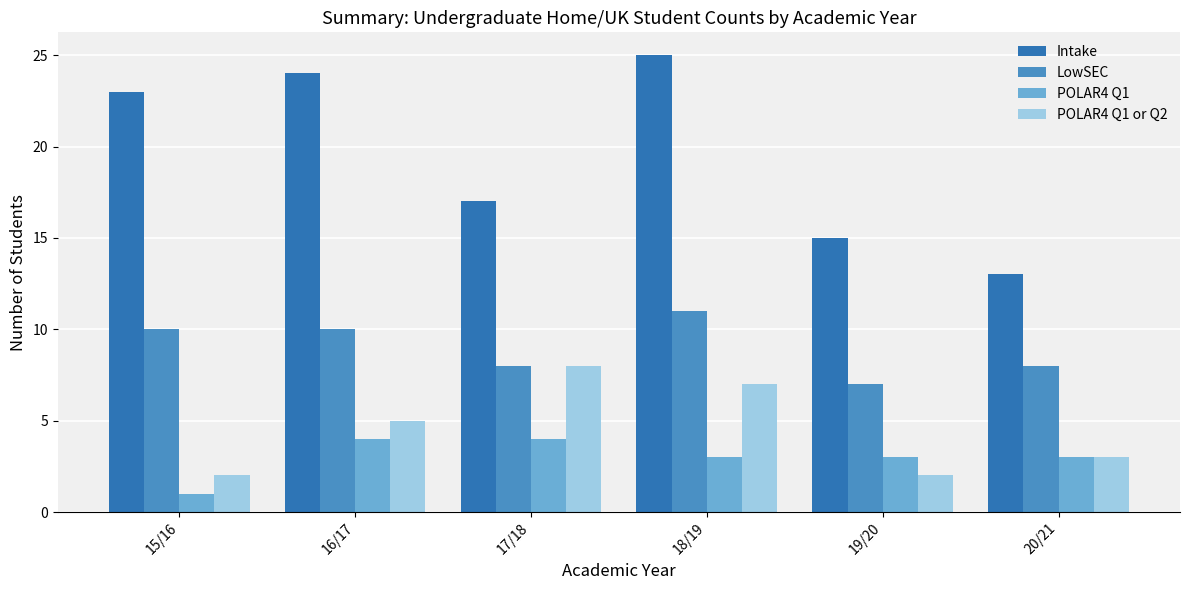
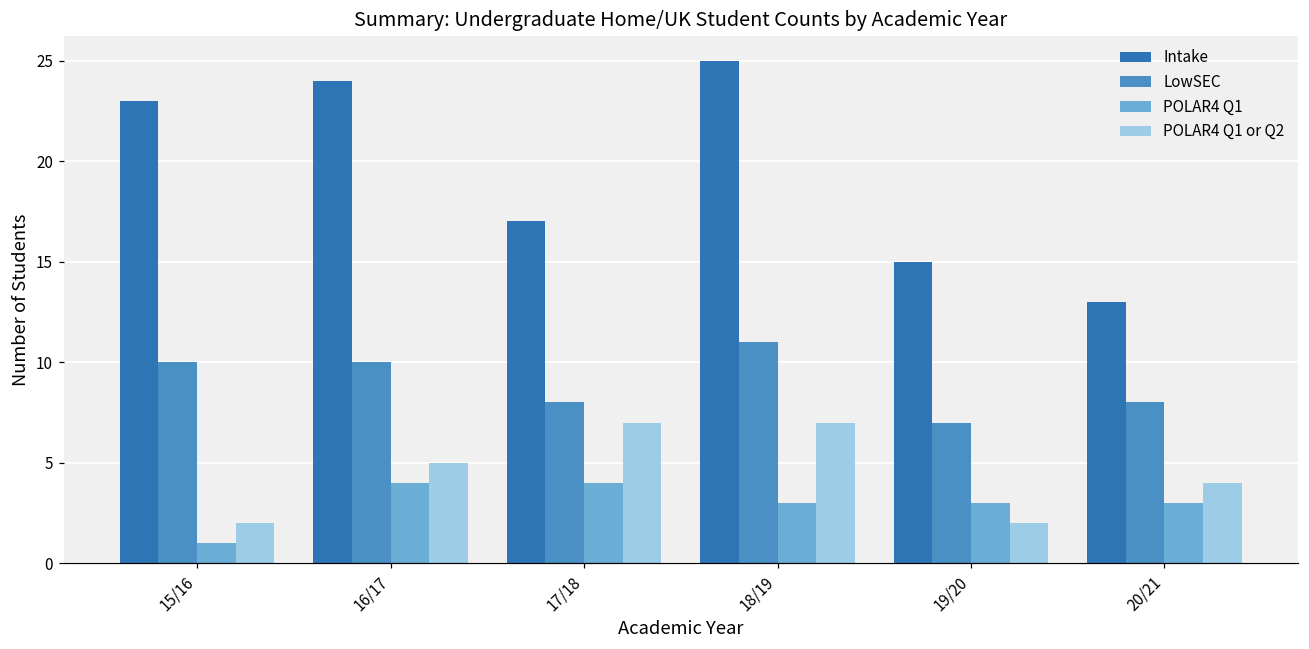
POLAR4 Q1 or Q2, 17/18: 8 -> 7
POLAR4 Q1 or Q2, 20/21: 3 -> 4
